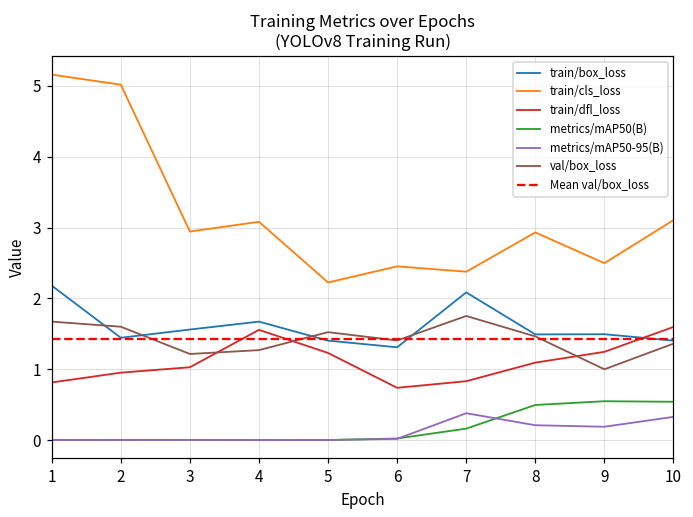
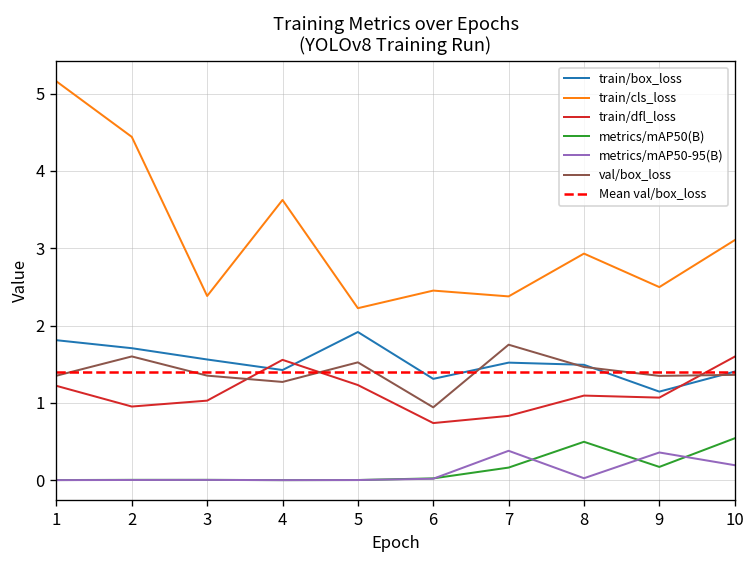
train/box_loss, 1: 2.2 -> 1.8
train/dfl_loss, 1: 0.8 -> 1.2
val/box_loss, 1: 1.7 -> 1.4
train/box_loss, 2: 1.4 -> 1.7
train/cls_loss, 2: 5.0 -> 4.4
train/cls_loss, 3: 2.9 -> 2.4
val/box_loss, 3: 1.2 -> 1.4
train/box_loss, 4: 1.7 -> 1.4
train/cls_loss, 4: 3.1 -> 3.6
train/box_loss, 5: 1.4 -> 1.9
val/box_loss, 6: 1.4 -> 0.9
train/box_loss, 7: 2.1 -> 1.5
metrics/mAP50-95(B), 8: 0.2 -> 0.0
train/box_loss, 9: 1.5 -> 1.1
train/dfl_loss, 9: 1.2 -> 1.1
metrics/mAP50(B), 9: 0.5 -> 0.2
metrics/mAP50-95(B), 9: 0.2 -> 0.4
val/box_loss, 9: 1.0 -> 1.3
metrics/mAP50-95(B), 10: 0.3 -> 0.2
